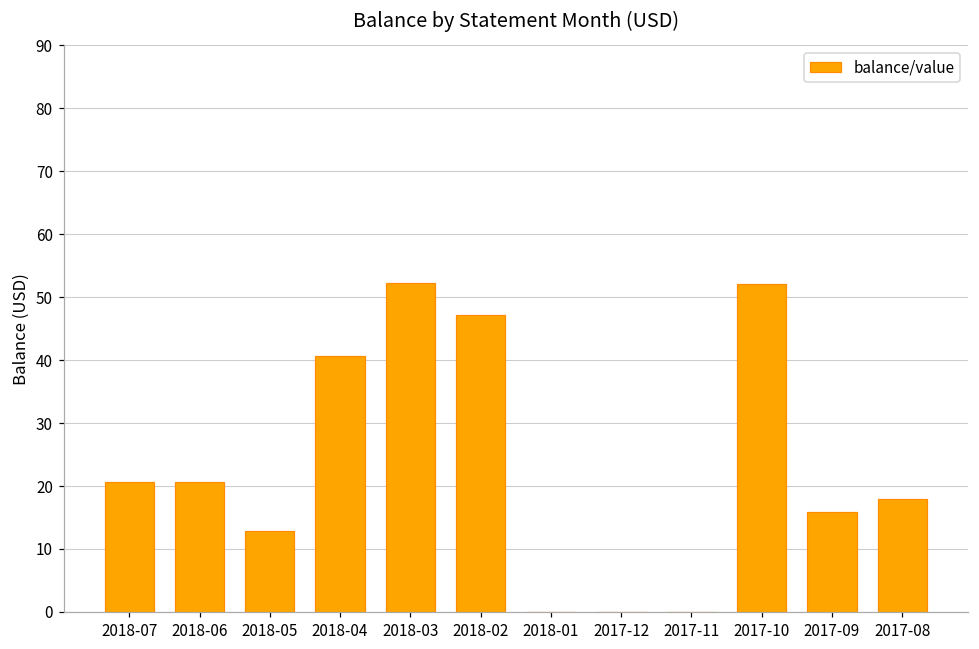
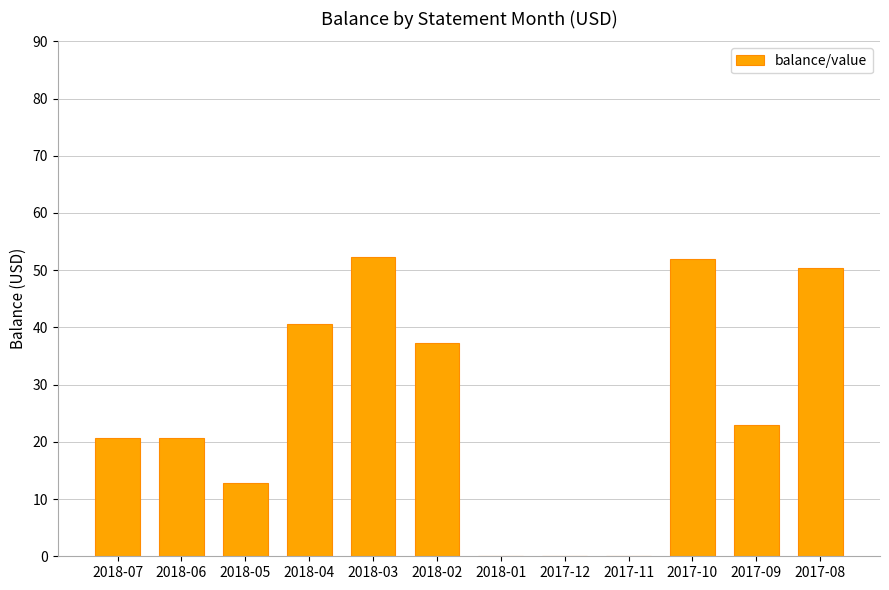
2018-02: 47 -> 37
2017-09: 16 -> 23
2017-08: 18 -> 50
